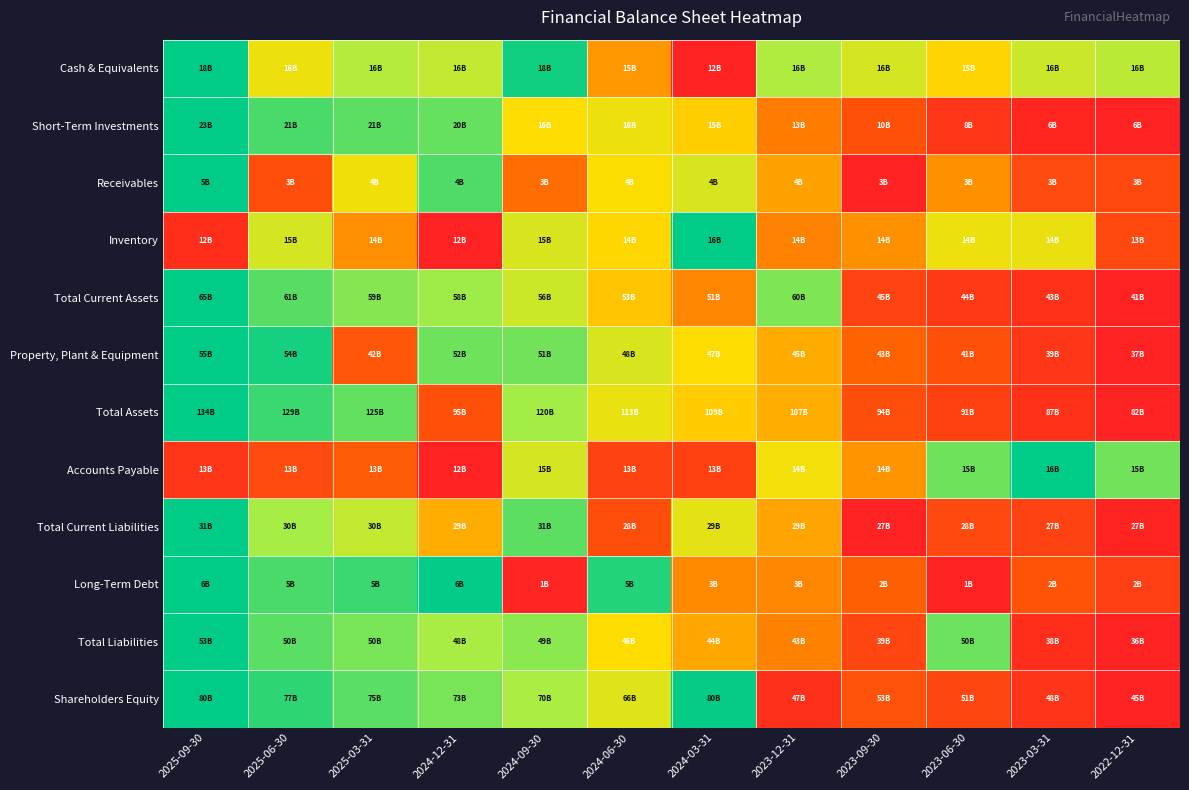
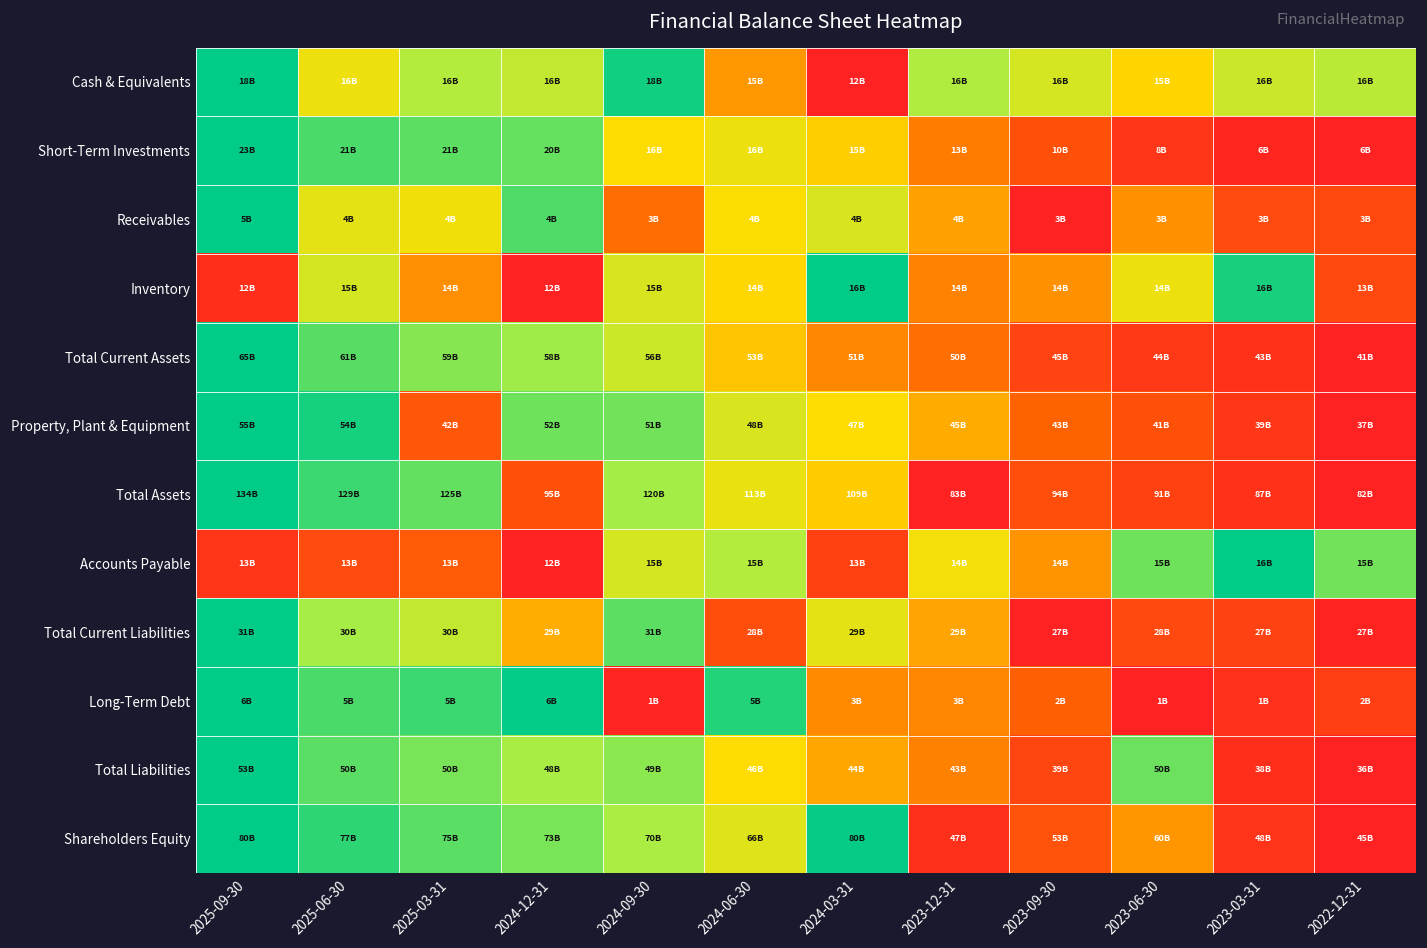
Receivables, 2025-06-30: 3B -> 4B
Inventory, 2023-03-31: 14B -> 16B
Total Current Assets, 2023-12-31: 60B -> 50B
Total Assets, 2023-12-31: 107B -> 83B
Accounts Payable, 2024-06-30: 13B -> 15B
Long-Term Debt, 2023-03-31: 2B -> 1B
Shareholders Equity, 2023-06-30: 51B -> 60B
